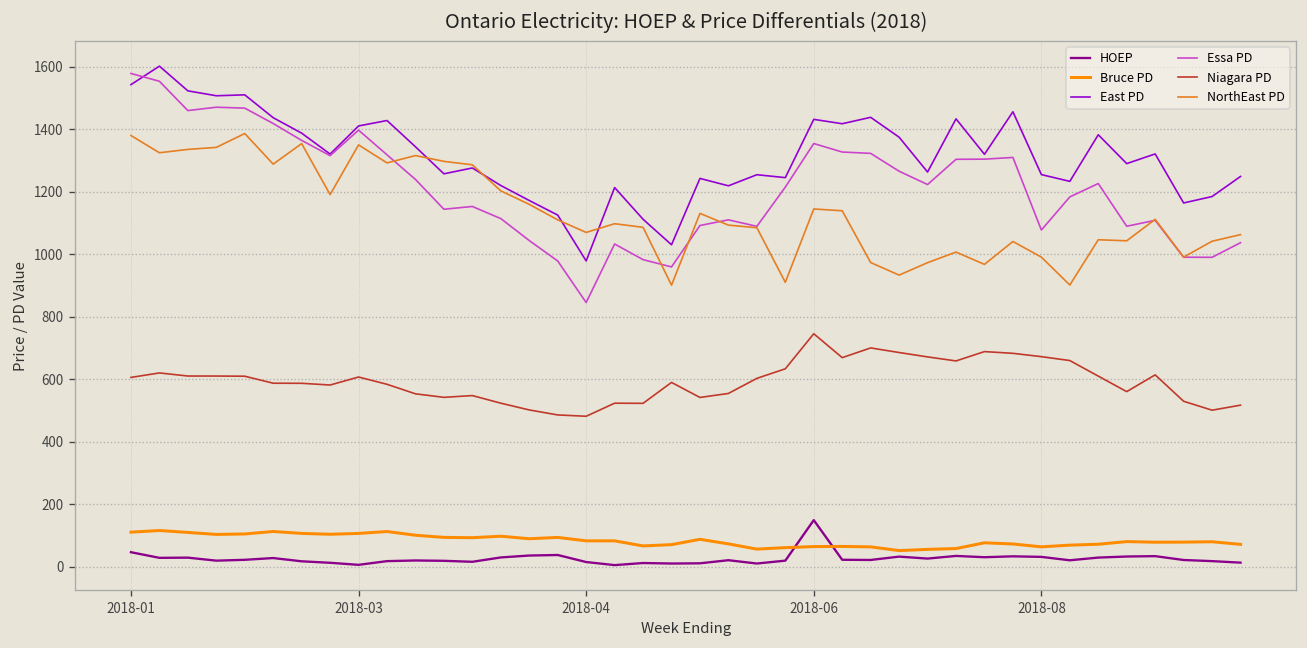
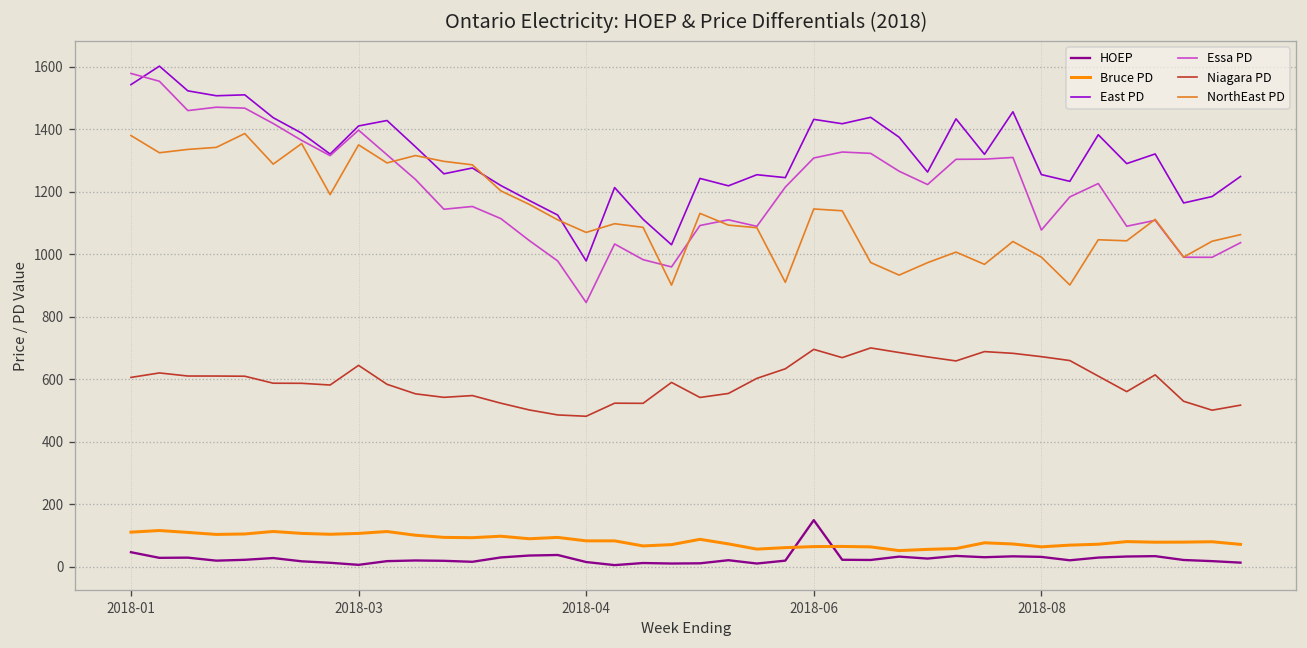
Niagara PD, 2018-03: 610 -> 640
Essa PD, 2018-06: 1350 -> 1310
Niagara PD, 2018-06: 750 -> 700
